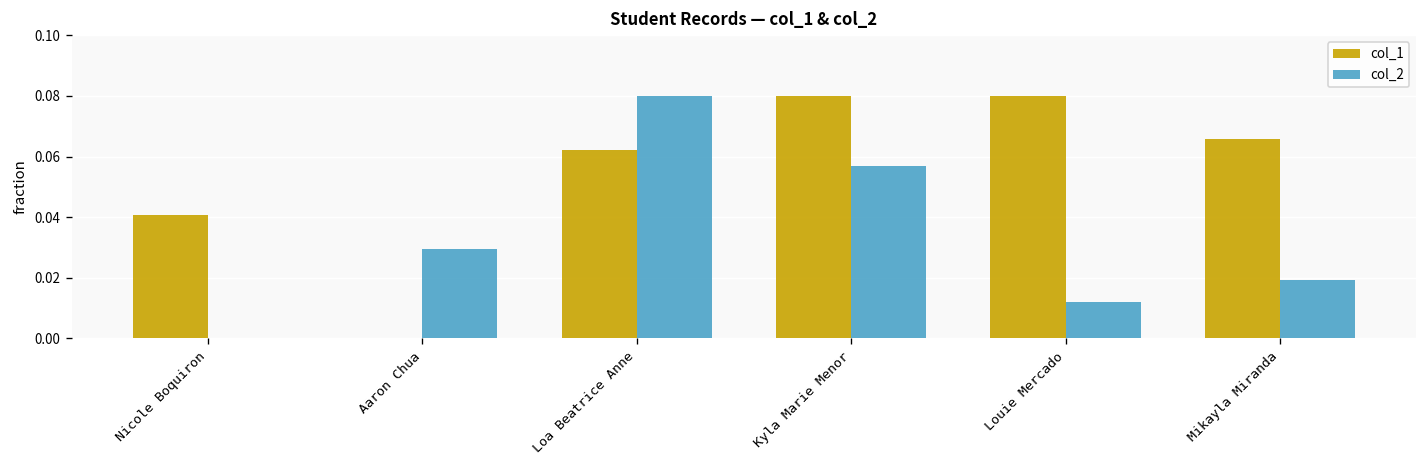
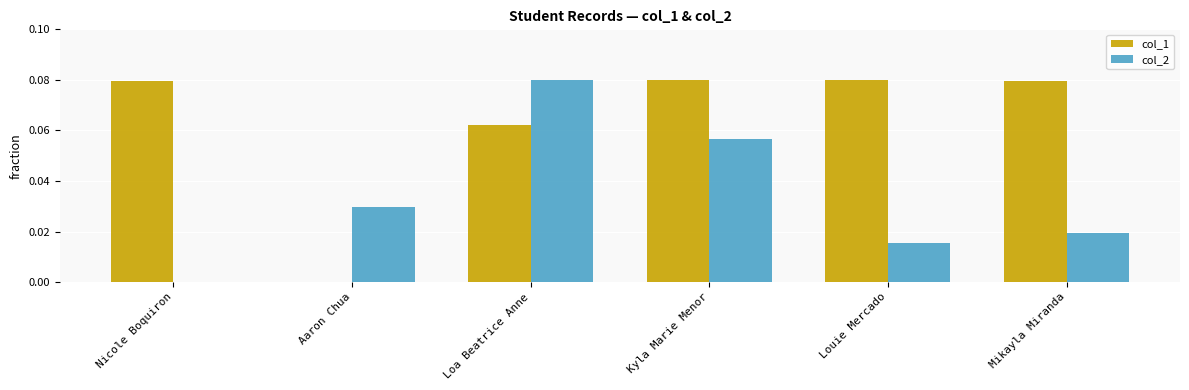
col_1, Nicole Boquiron: 0.041 -> 0.080
col_2, Louie Mercado: 0.012 -> 0.016
col_1, Mikayla Miranda: 0.066 -> 0.080
